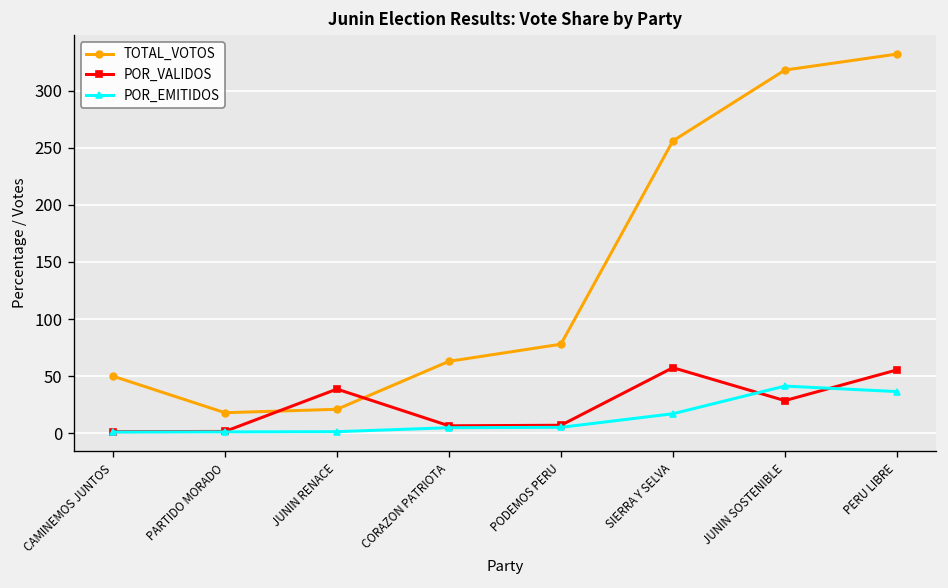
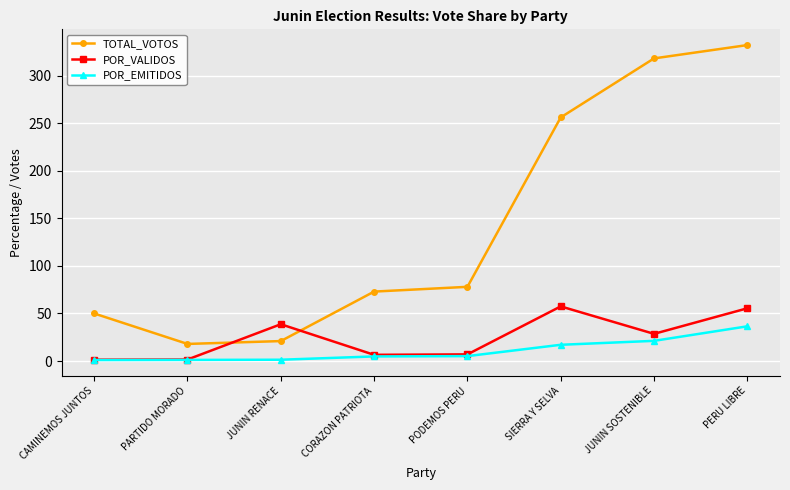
TOTAL_VOTOS, CORAZON PATRIOTA: 60 -> 70
POR_EMITIDOS, JUNIN SOSTENIBLE: 40 -> 20
